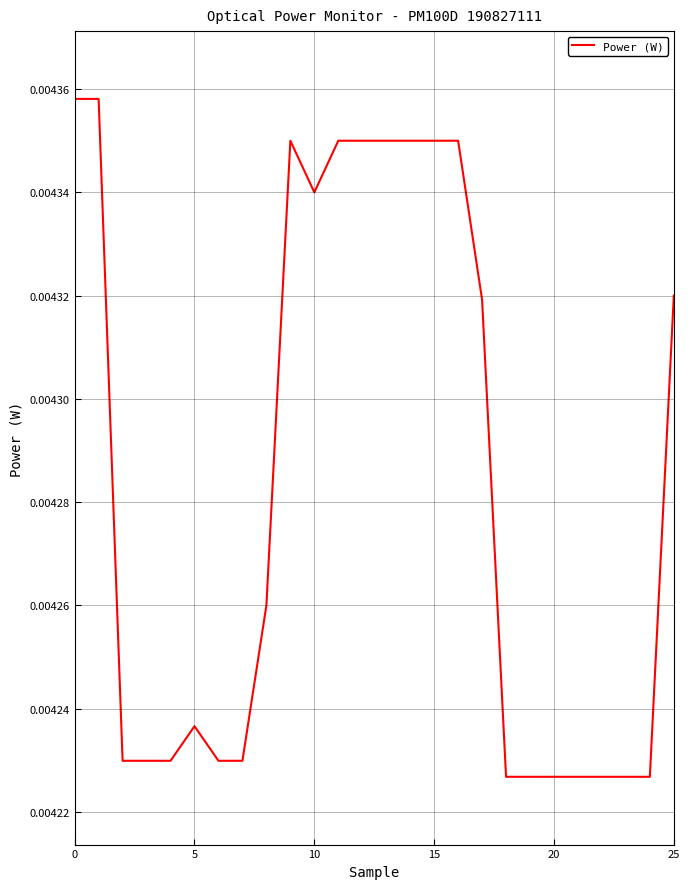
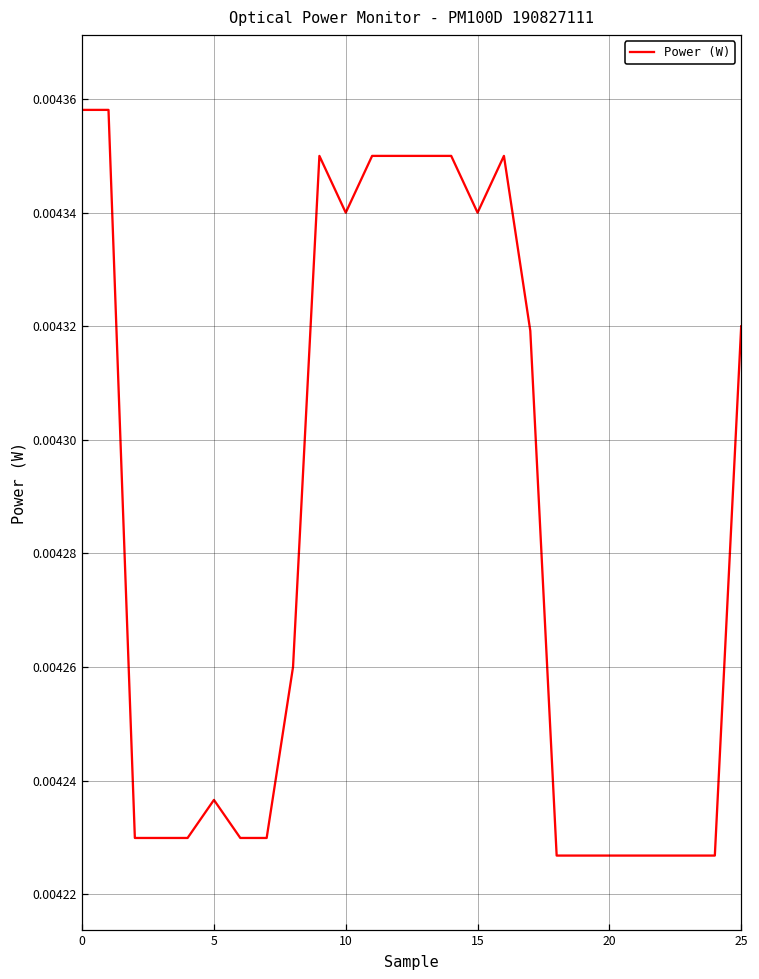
15: 0.00435 -> 0.00434
